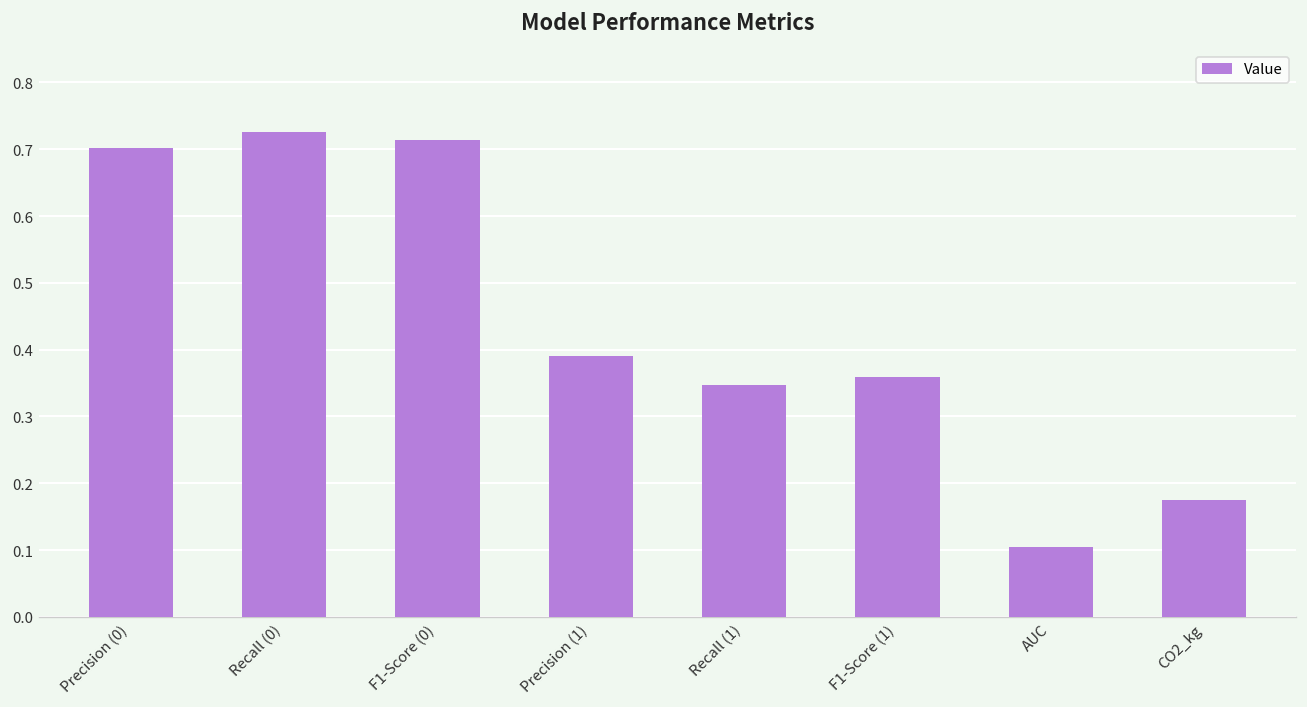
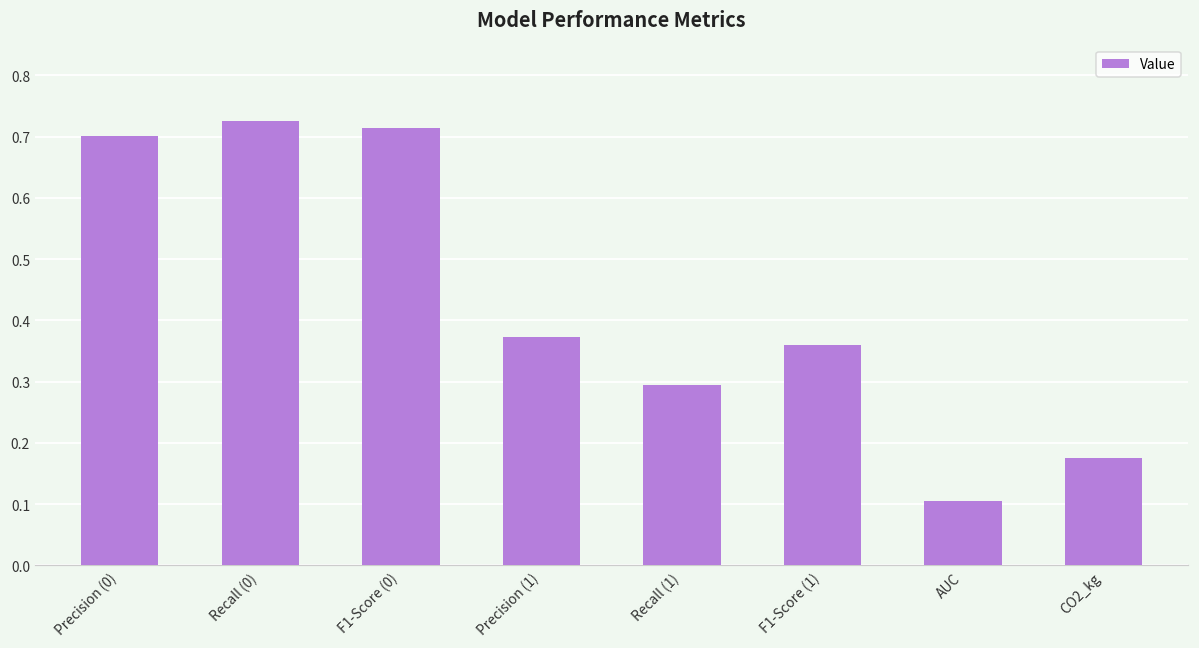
Precision (1): 0.39 -> 0.37
Recall (1): 0.35 -> 0.29
